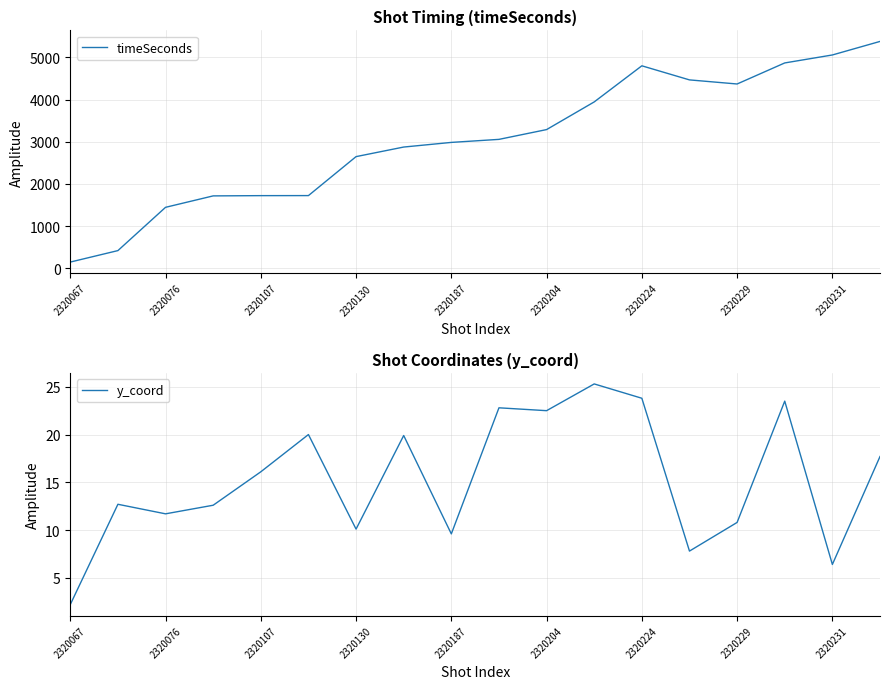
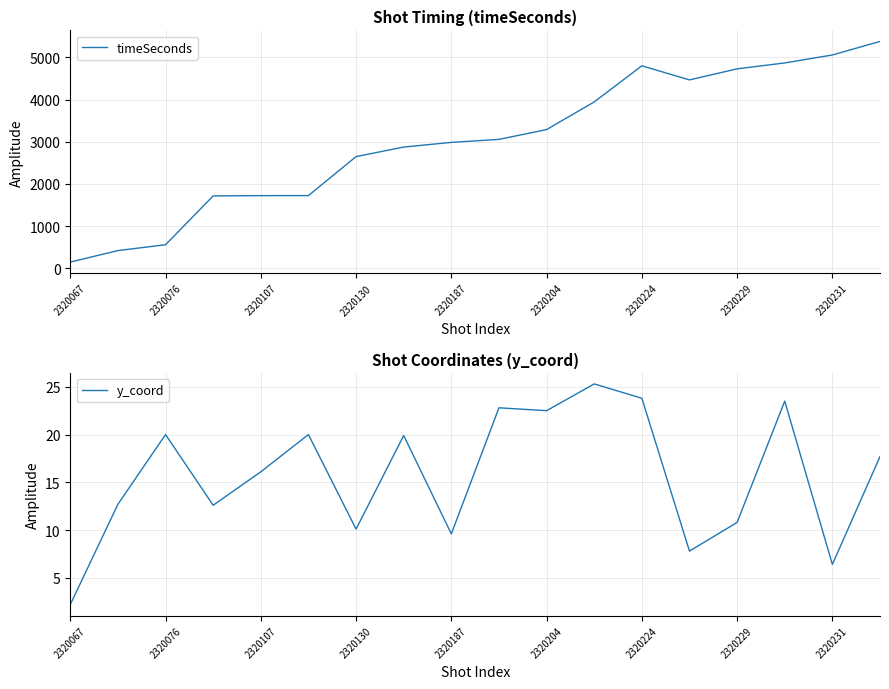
Shot Timing (timeSeconds), 2320076: 1400 -> 600
Shot Timing (timeSeconds), 2320229: 4400 -> 4700
Shot Coordinates (y_coord), 2320076: 12 -> 20
